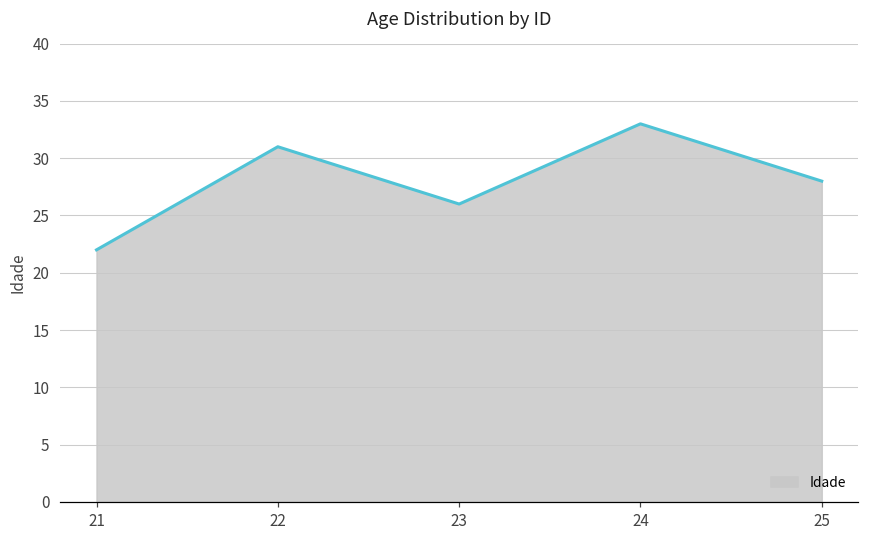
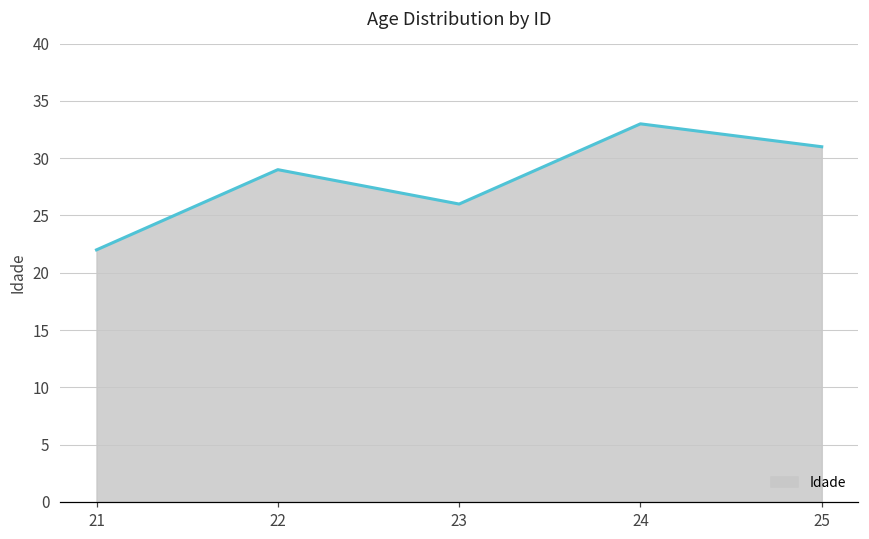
22: 31 -> 29
25: 28 -> 31
